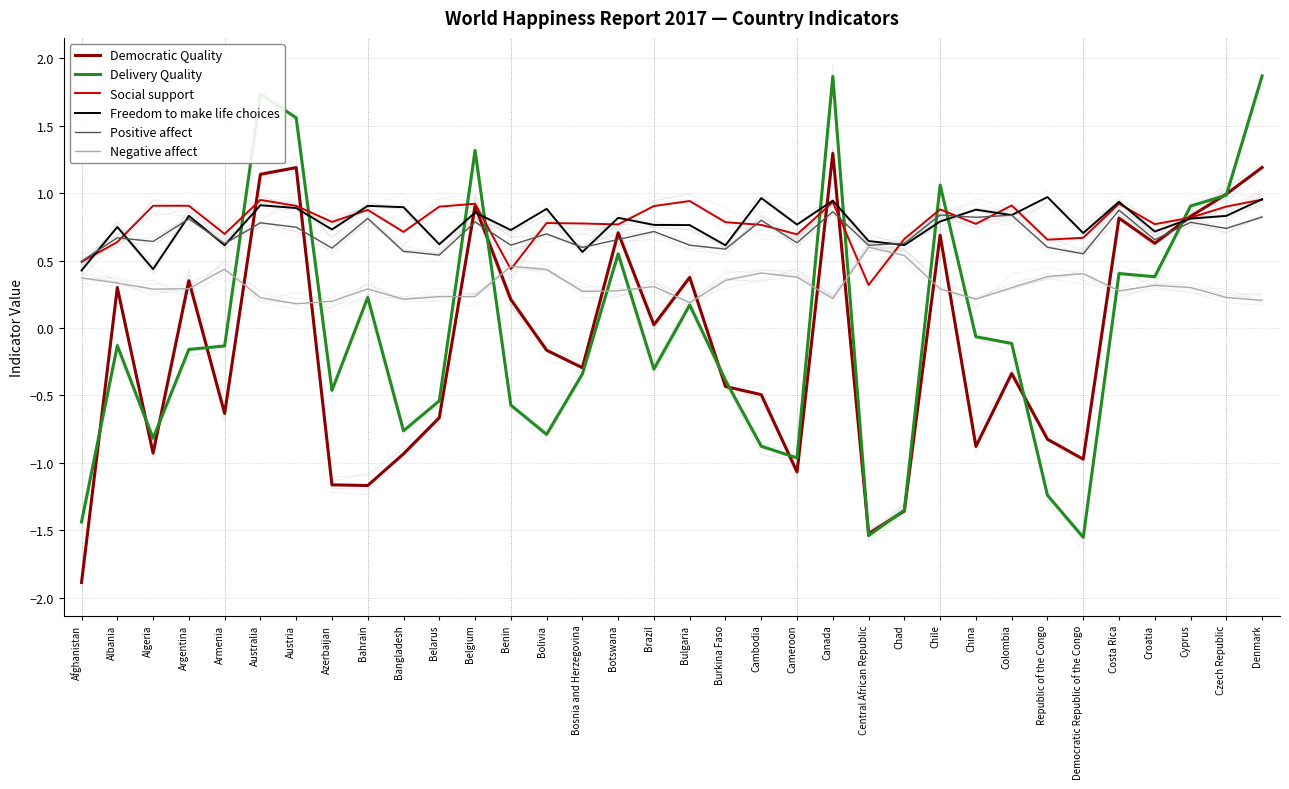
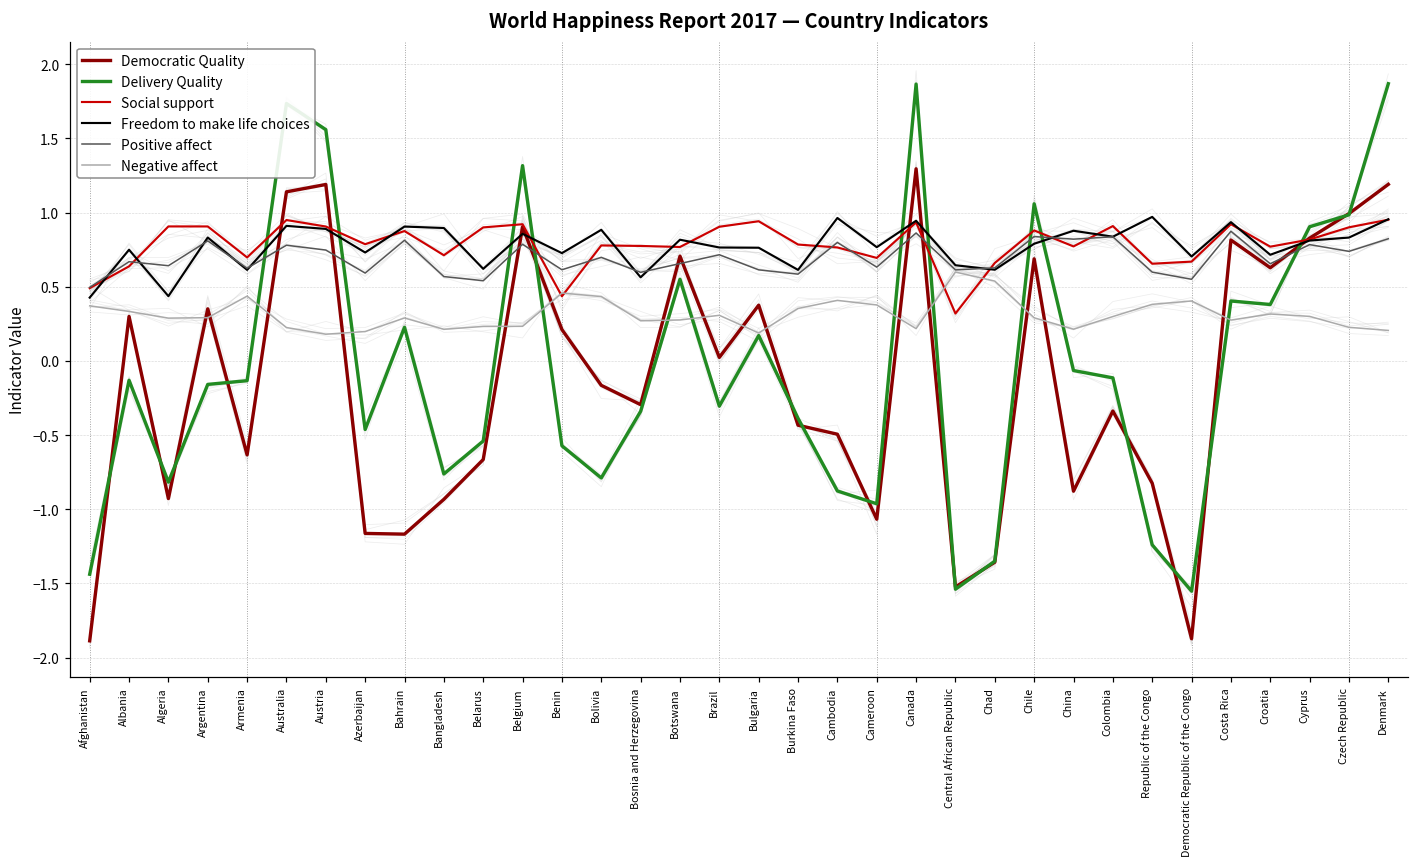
Democratic Quality, Democratic Republic of the Congo: -0.97 -> -1.87
